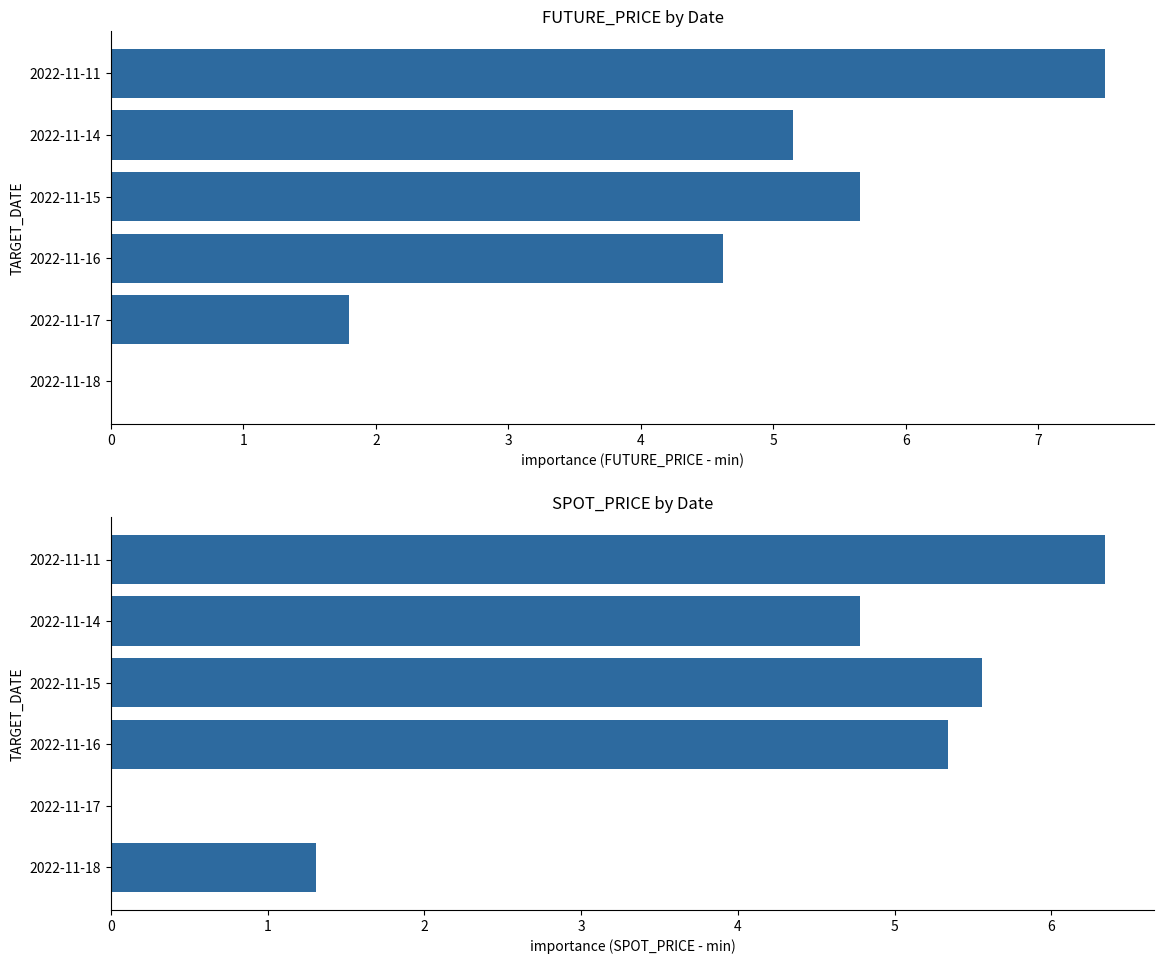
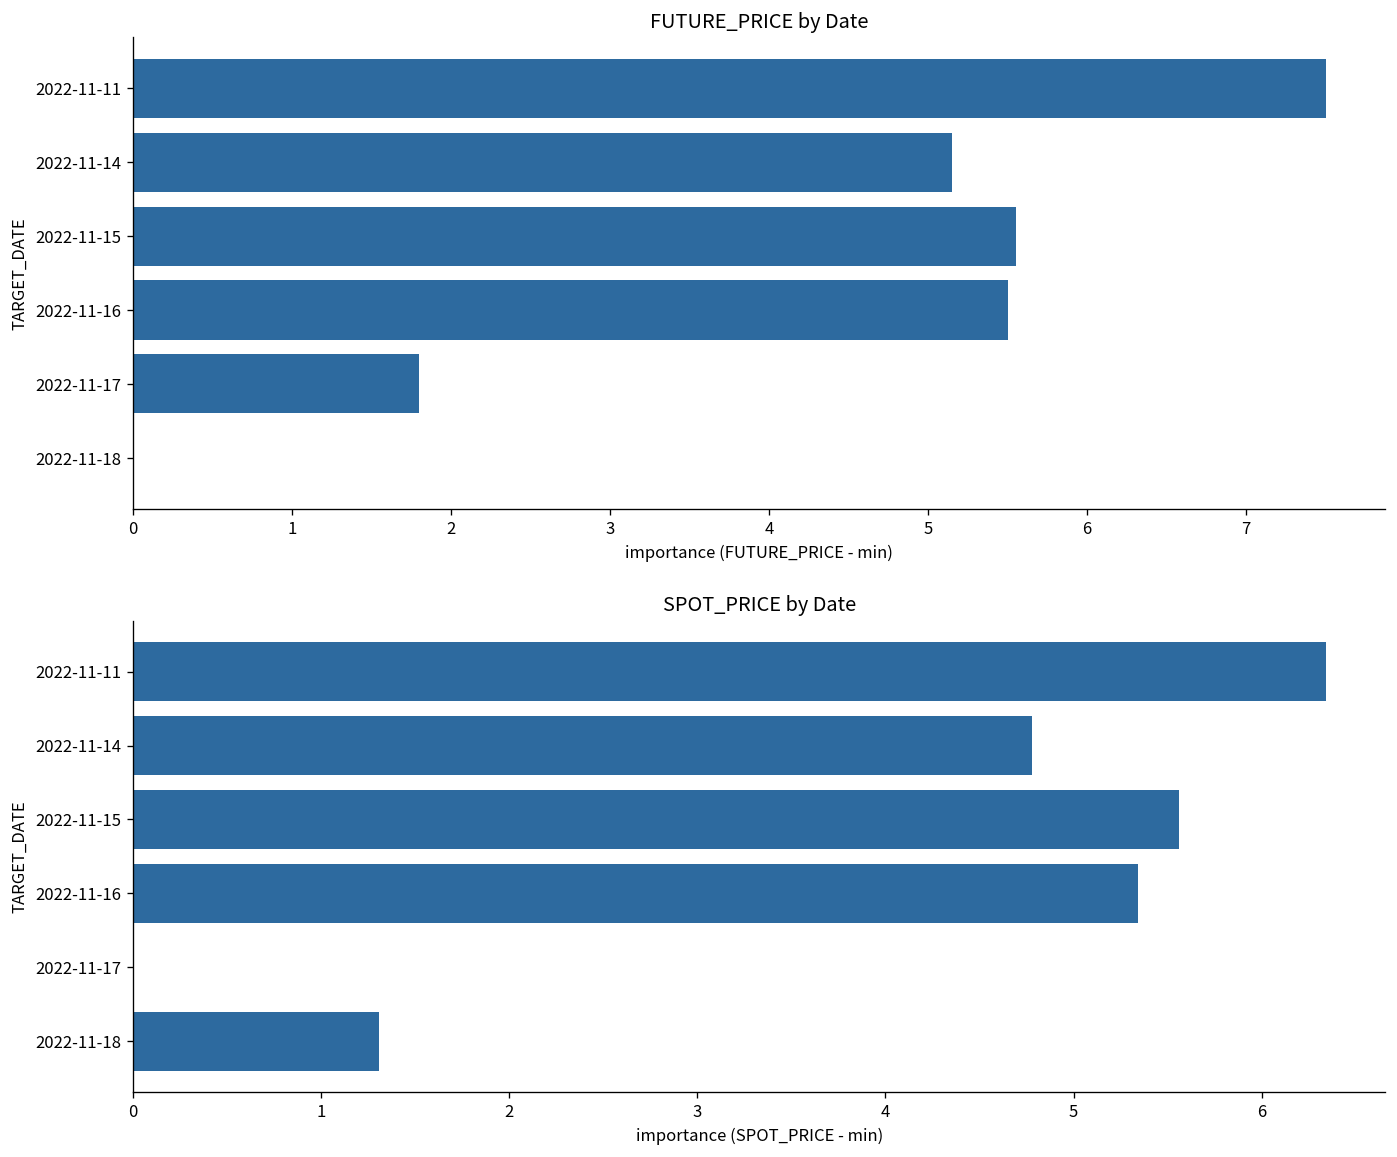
FUTURE_PRICE by Date, 2022-11-15: 5.65 -> 5.55
FUTURE_PRICE by Date, 2022-11-16: 4.62 -> 5.50
